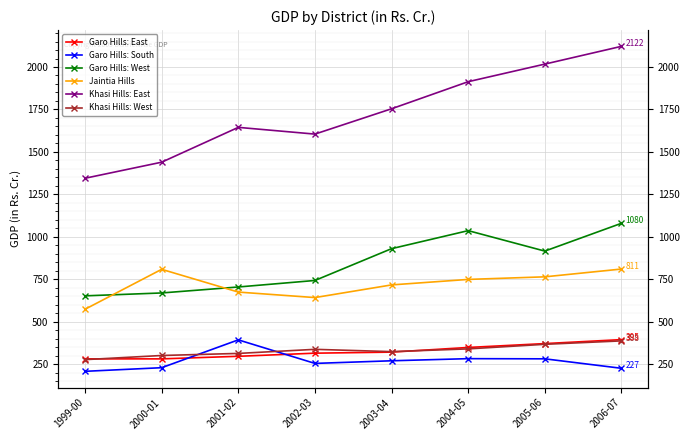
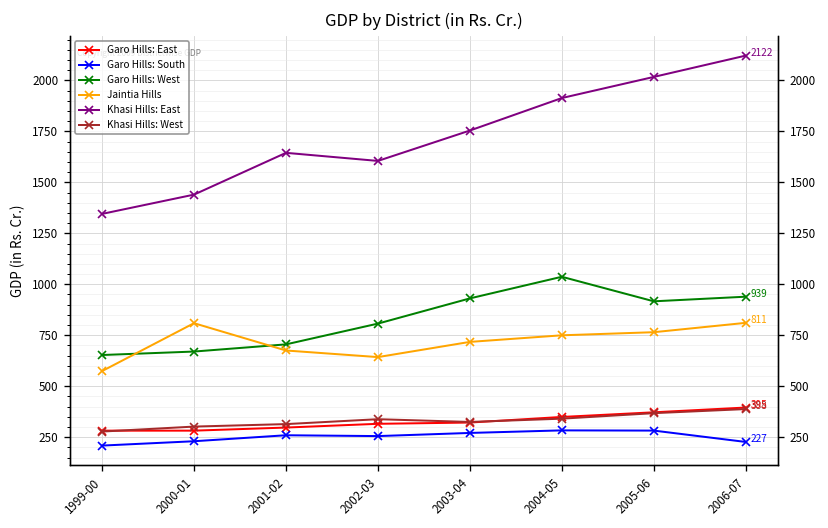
Garo Hills: South, 2001-02: 390 -> 260
Garo Hills: West, 2002-03: 740 -> 810
Garo Hills: West, 2006-07: 1080 -> 939
